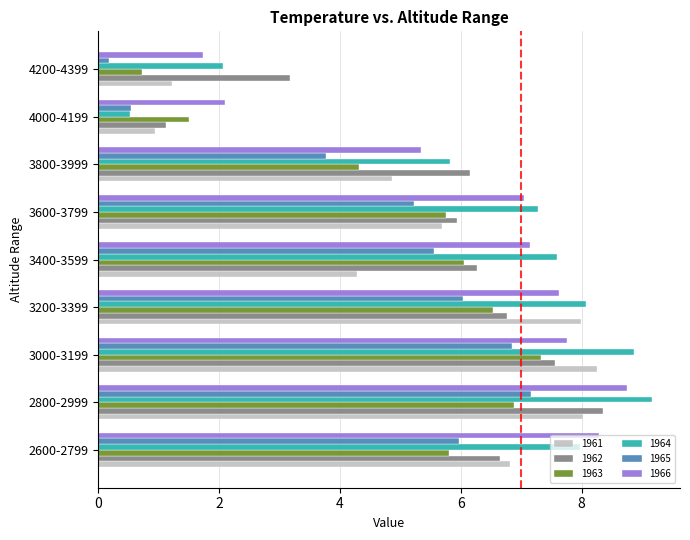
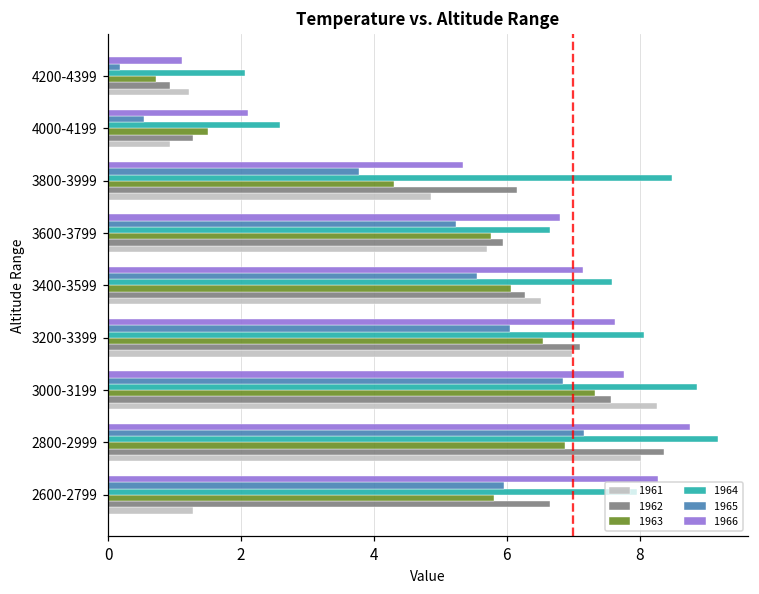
1966, 4200-4399: 1.7 -> 1.1
1962, 4200-4399: 3.2 -> 0.9
1964, 4000-4199: 0.5 -> 2.6
1962, 4000-4199: 1.1 -> 1.3
1964, 3800-3999: 5.8 -> 8.5
1966, 3600-3799: 7.1 -> 6.8
1964, 3600-3799: 7.3 -> 6.6
1961, 3400-3599: 4.3 -> 6.5
1962, 3200-3399: 6.8 -> 7.1
1961, 3200-3399: 8.0 -> 7.0
1961, 2600-2799: 6.8 -> 1.3
